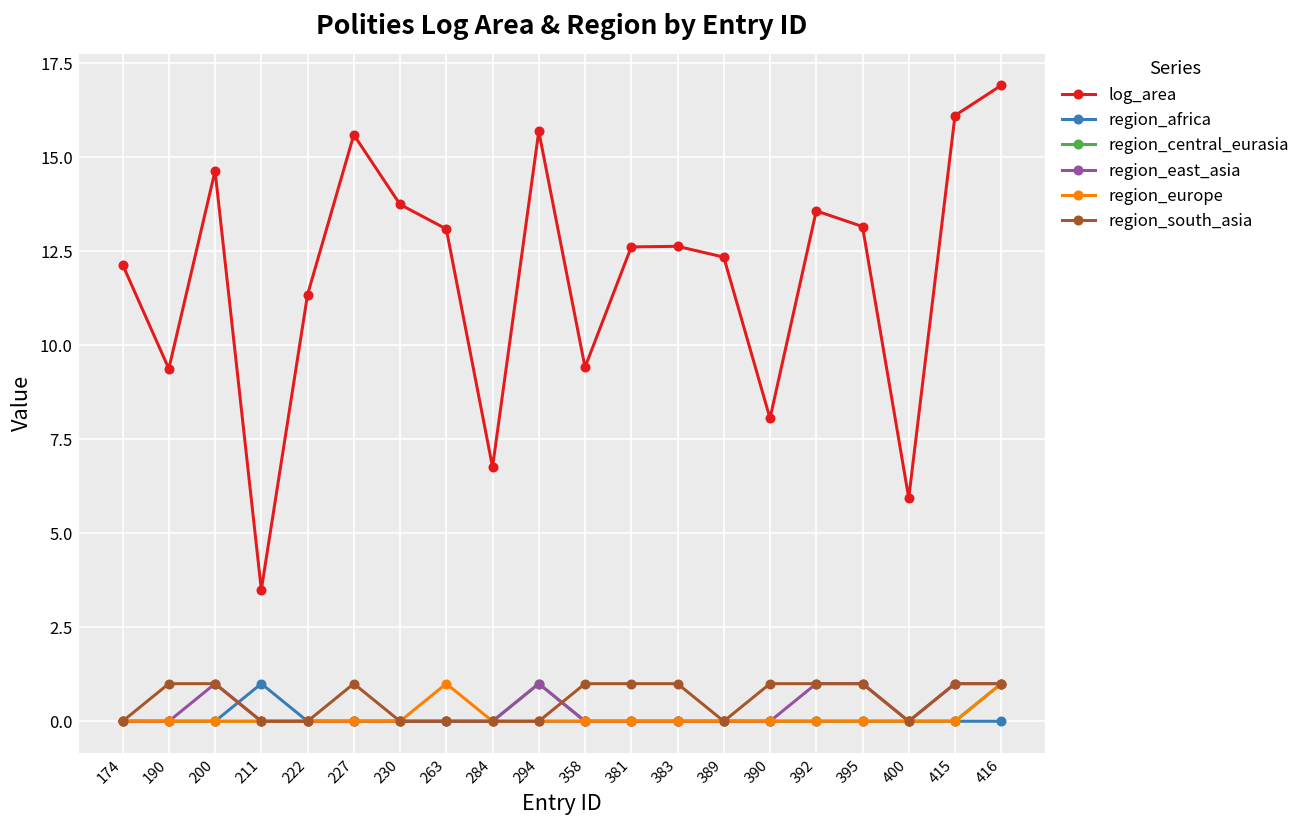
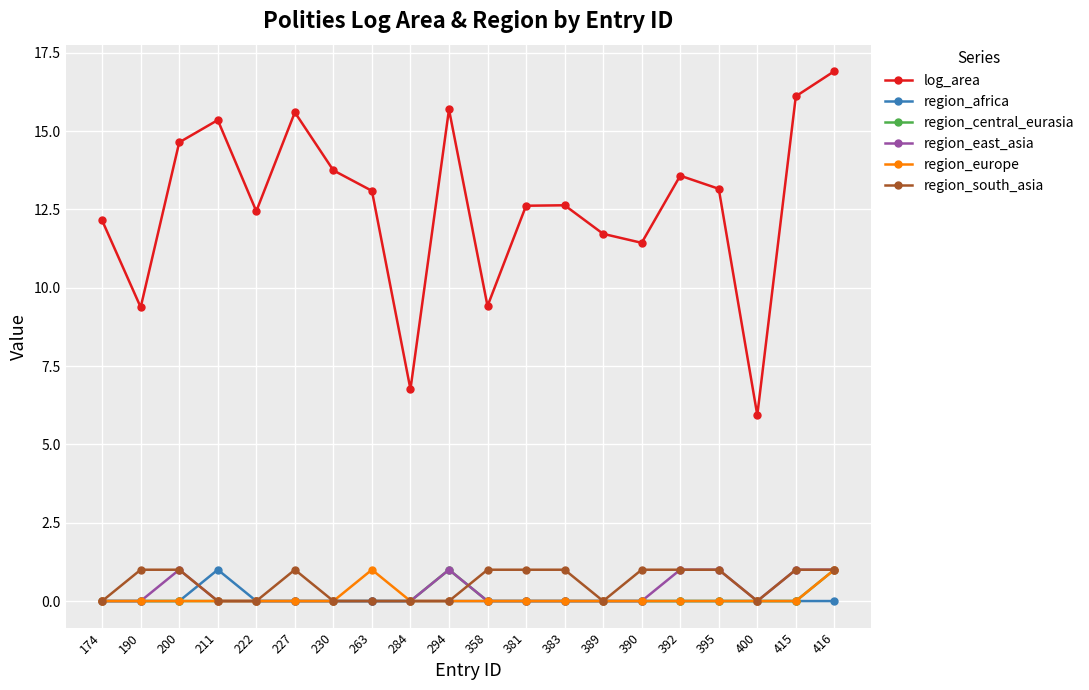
log_area, 211: 3.5 -> 15.4
log_area, 222: 11.4 -> 12.4
log_area, 389: 12.3 -> 11.7
log_area, 390: 8.1 -> 11.4
